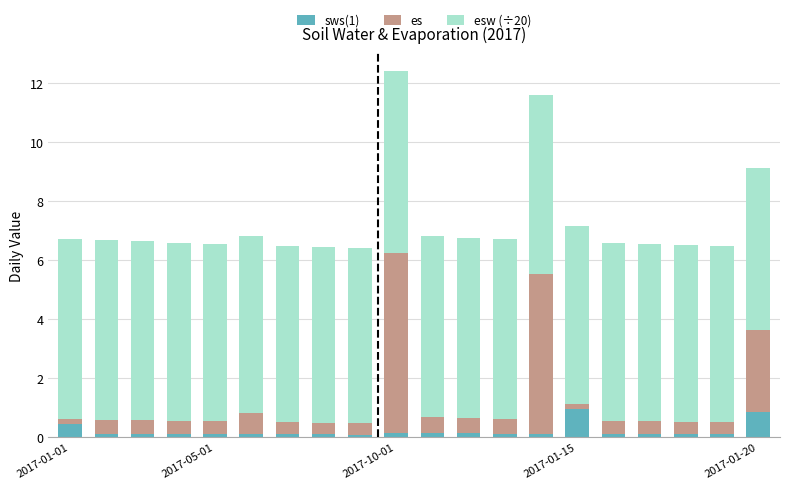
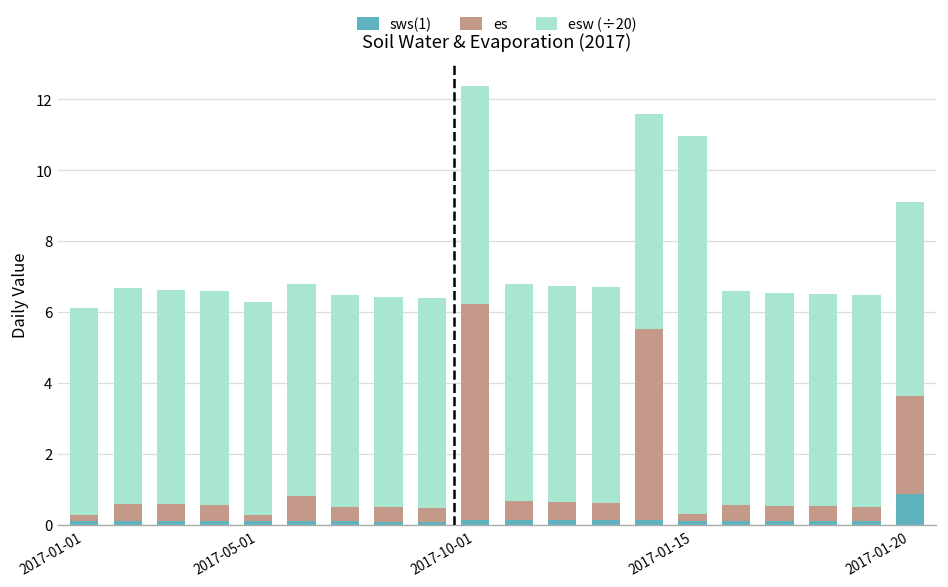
sws(1), 2017-01-01: 0.5 -> 0.1
esw (÷20), 2017-01-01: 6.1 -> 5.8
es, 2017-05-01: 0.4 -> 0.2
sws(1), 2017-01-15: 0.9 -> 0.1
esw (÷20), 2017-01-15: 6.0 -> 10.7
